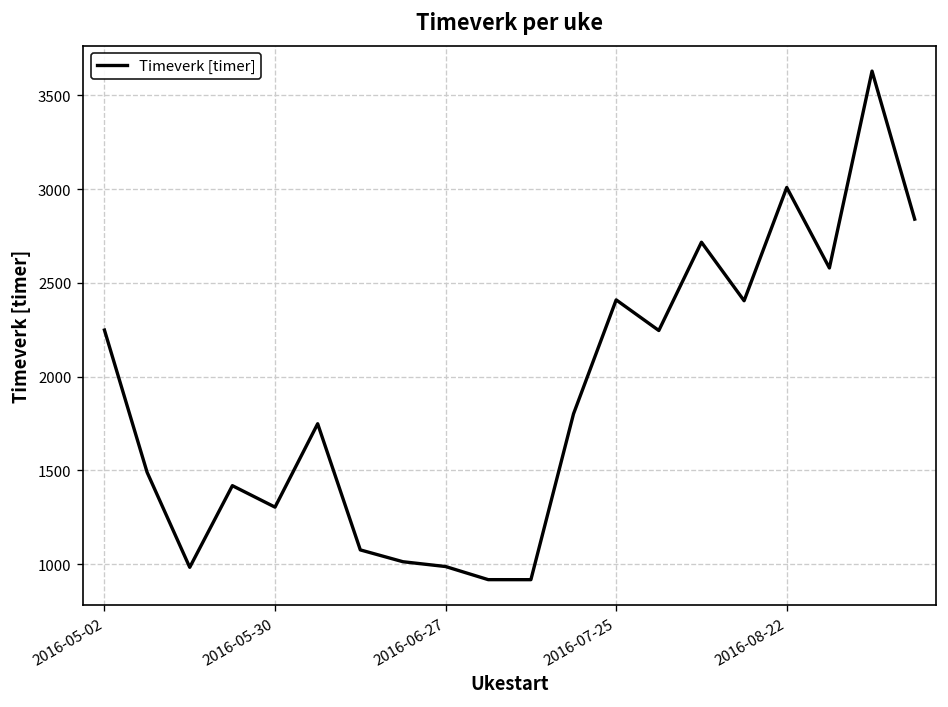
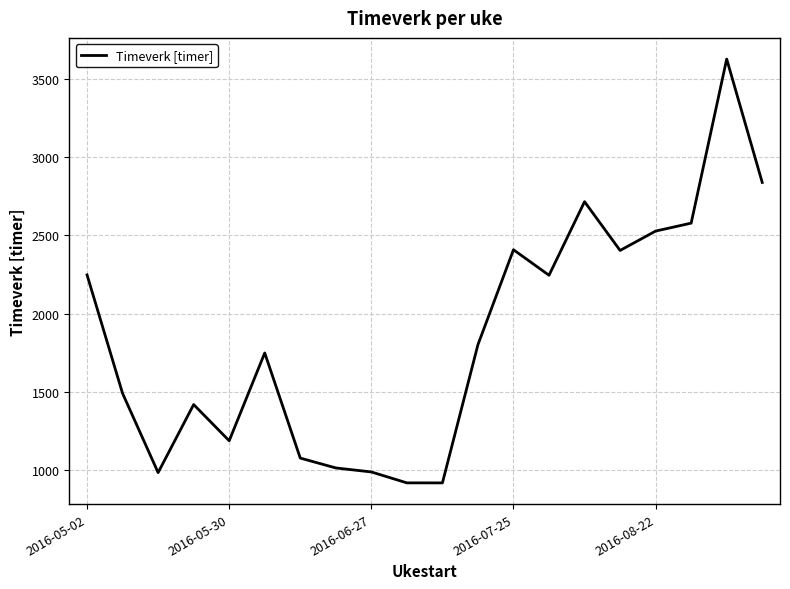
2016-05-30: 1300 -> 1190
2016-08-22: 3010 -> 2530
